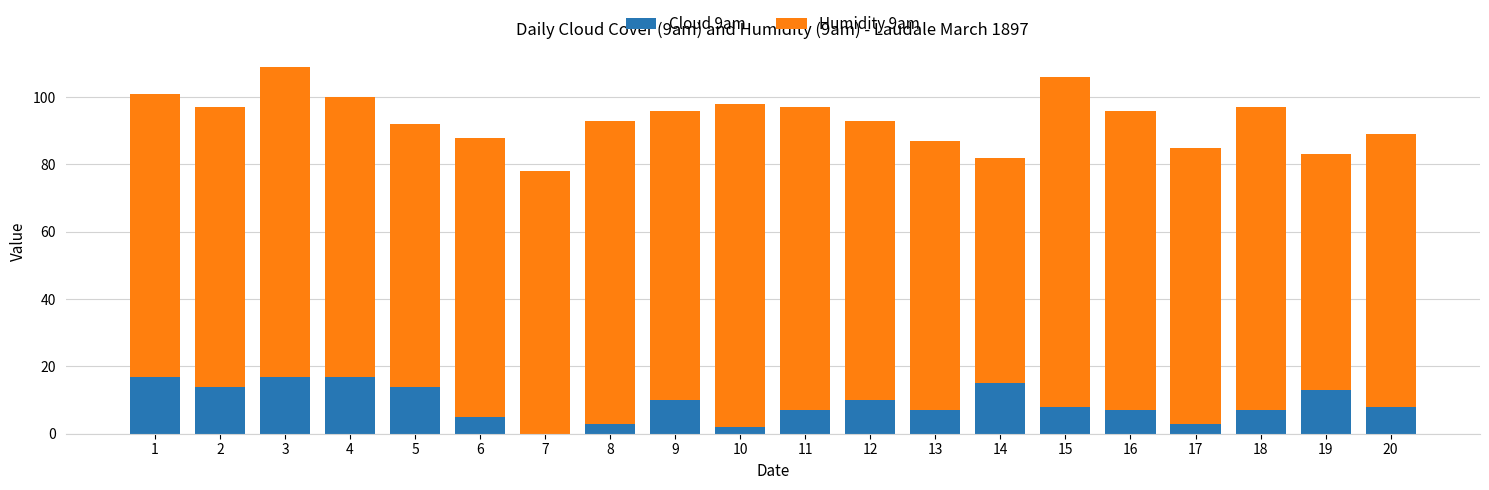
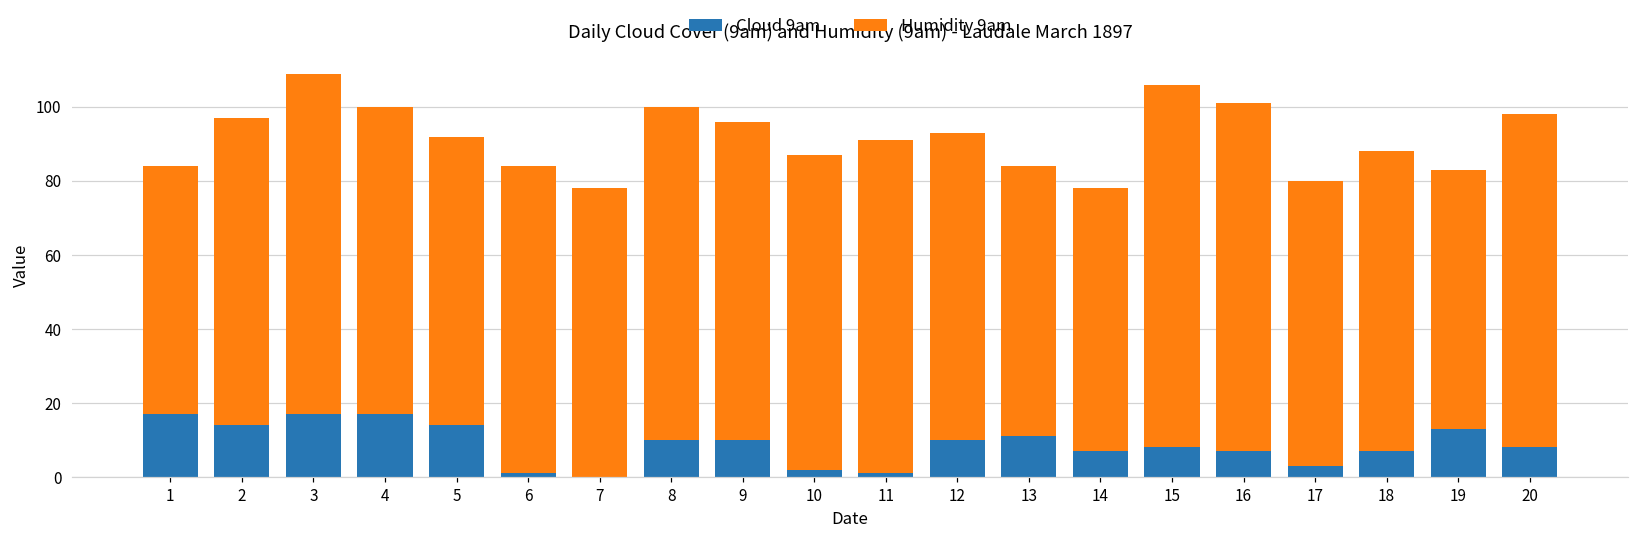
Humidity 9am, 1: 84 -> 67
Cloud 9am, 6: 5 -> 1
Cloud 9am, 8: 3 -> 10
Humidity 9am, 10: 96 -> 85
Cloud 9am, 11: 7 -> 1
Cloud 9am, 13: 7 -> 11
Humidity 9am, 13: 80 -> 73
Cloud 9am, 14: 15 -> 7
Humidity 9am, 14: 67 -> 71
Humidity 9am, 16: 89 -> 94
Humidity 9am, 17: 82 -> 77
Humidity 9am, 18: 90 -> 81
Humidity 9am, 20: 81 -> 90
